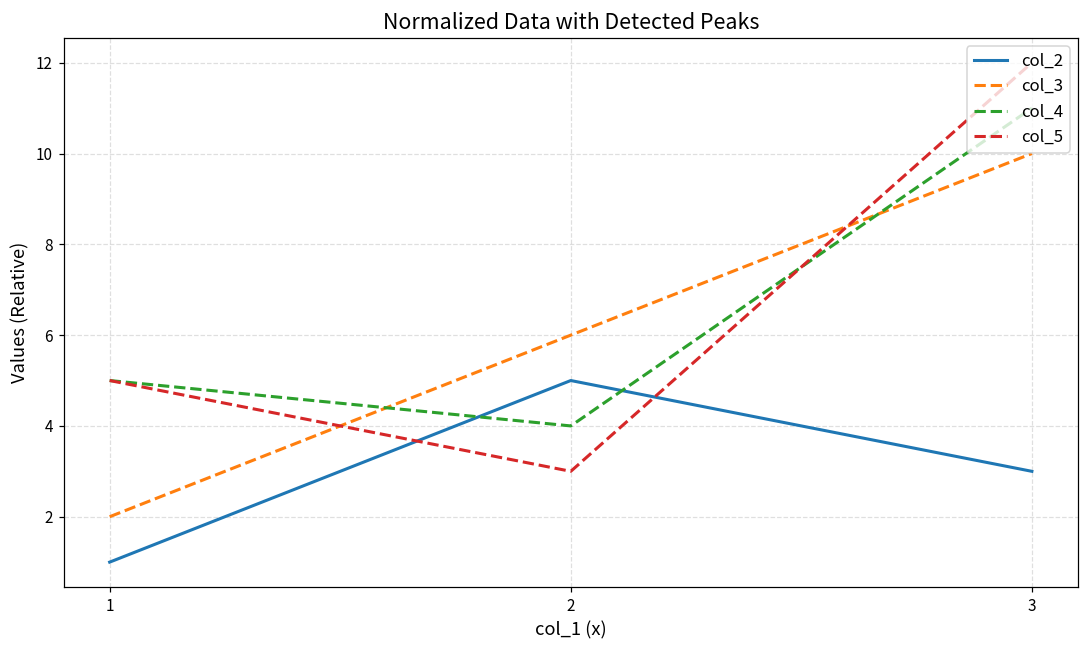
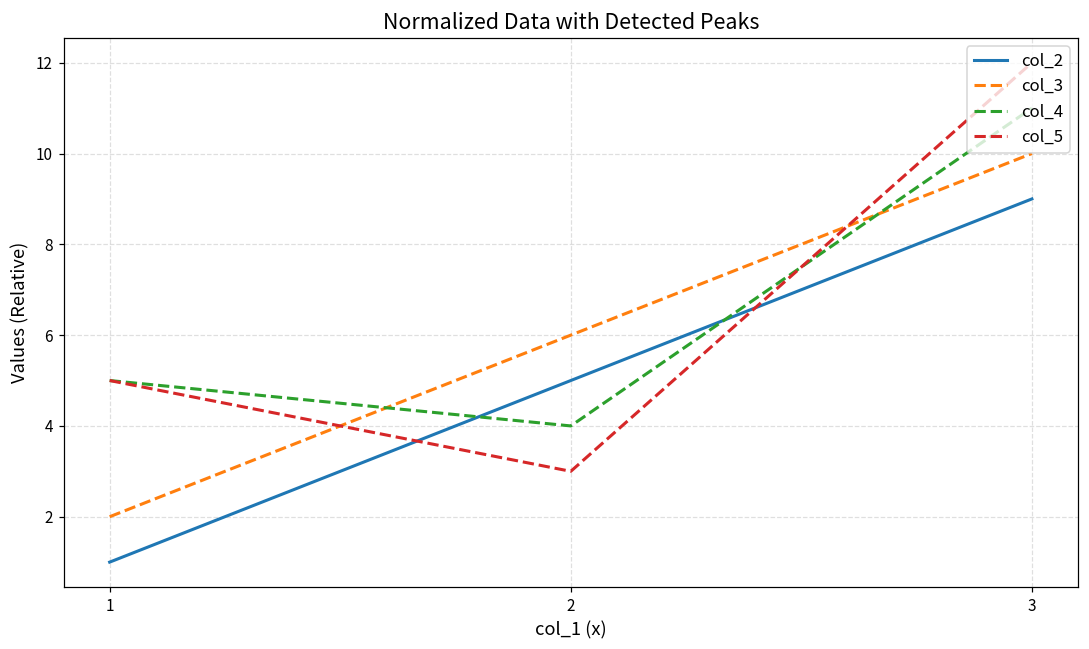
col_2, 3: 3 -> 9
